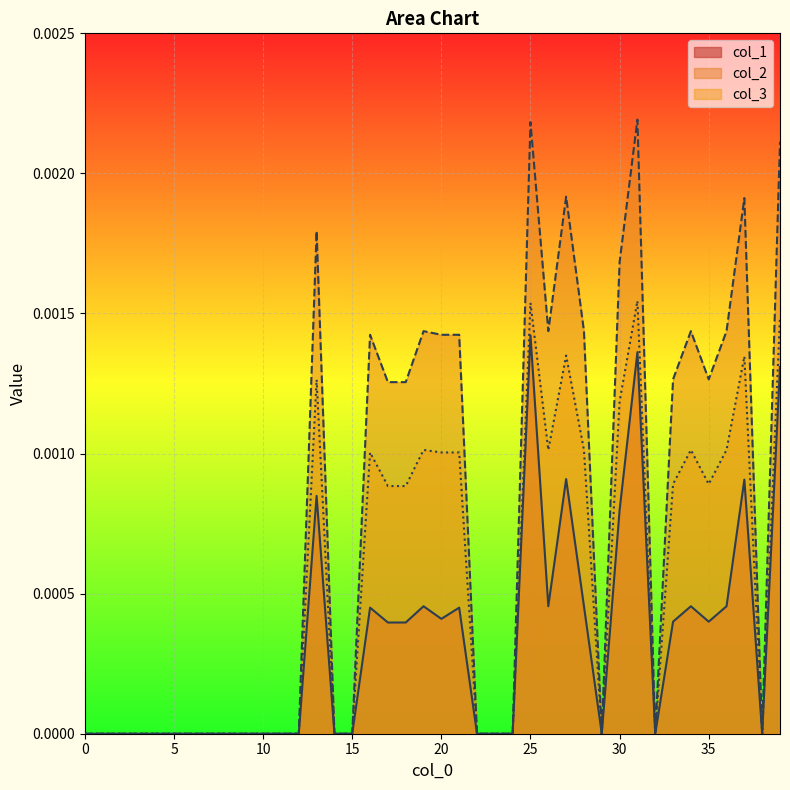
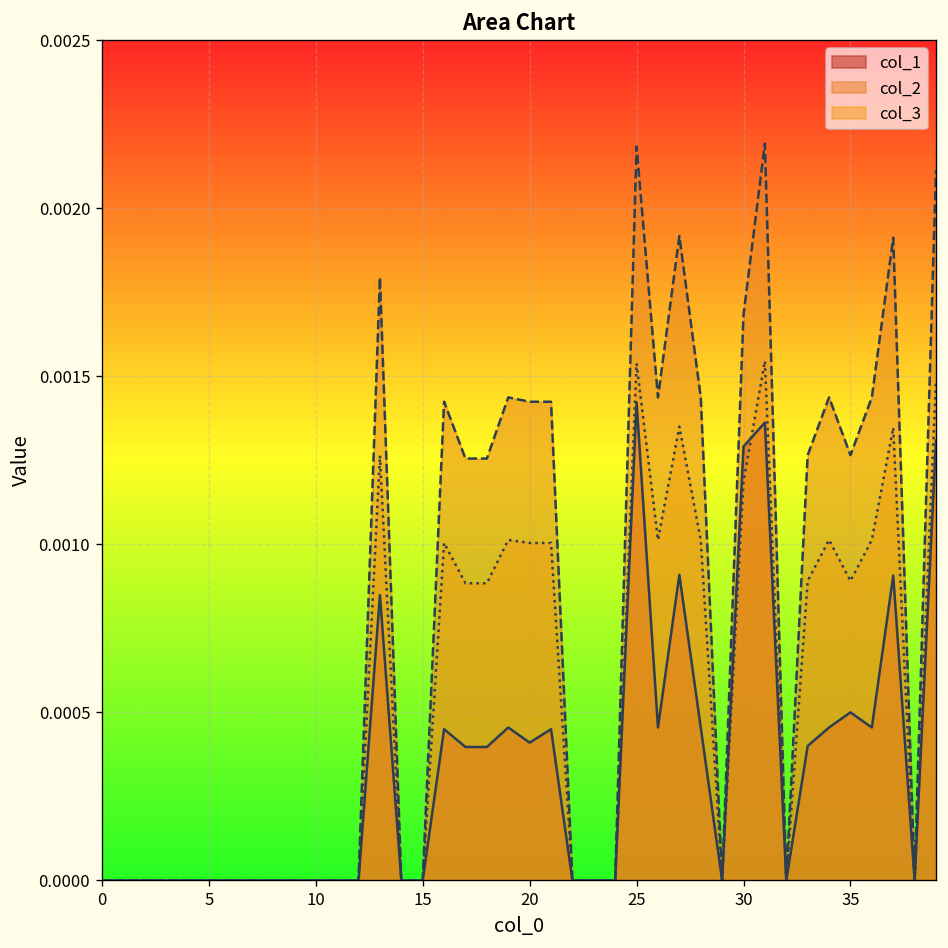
col_1, 30: 0.00080 -> 0.00129
col_1, 35: 0.0004 -> 0.0005
